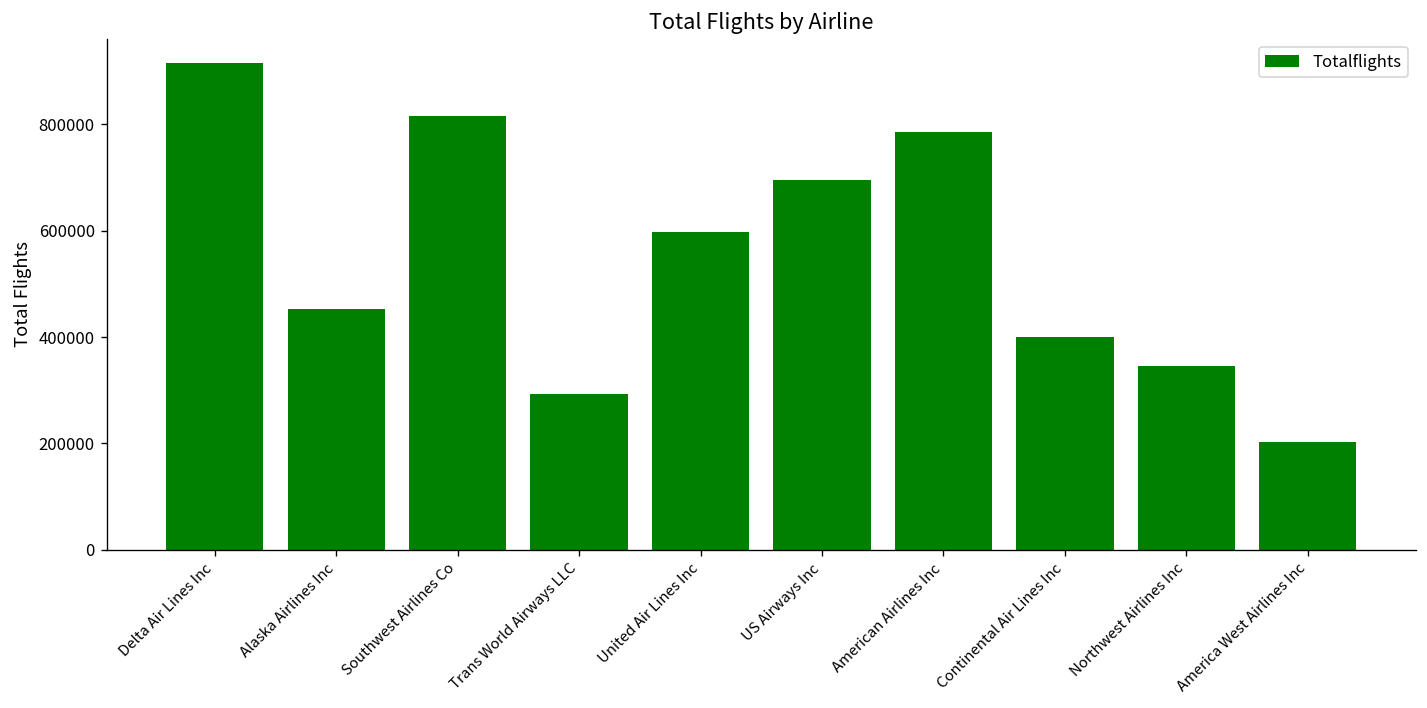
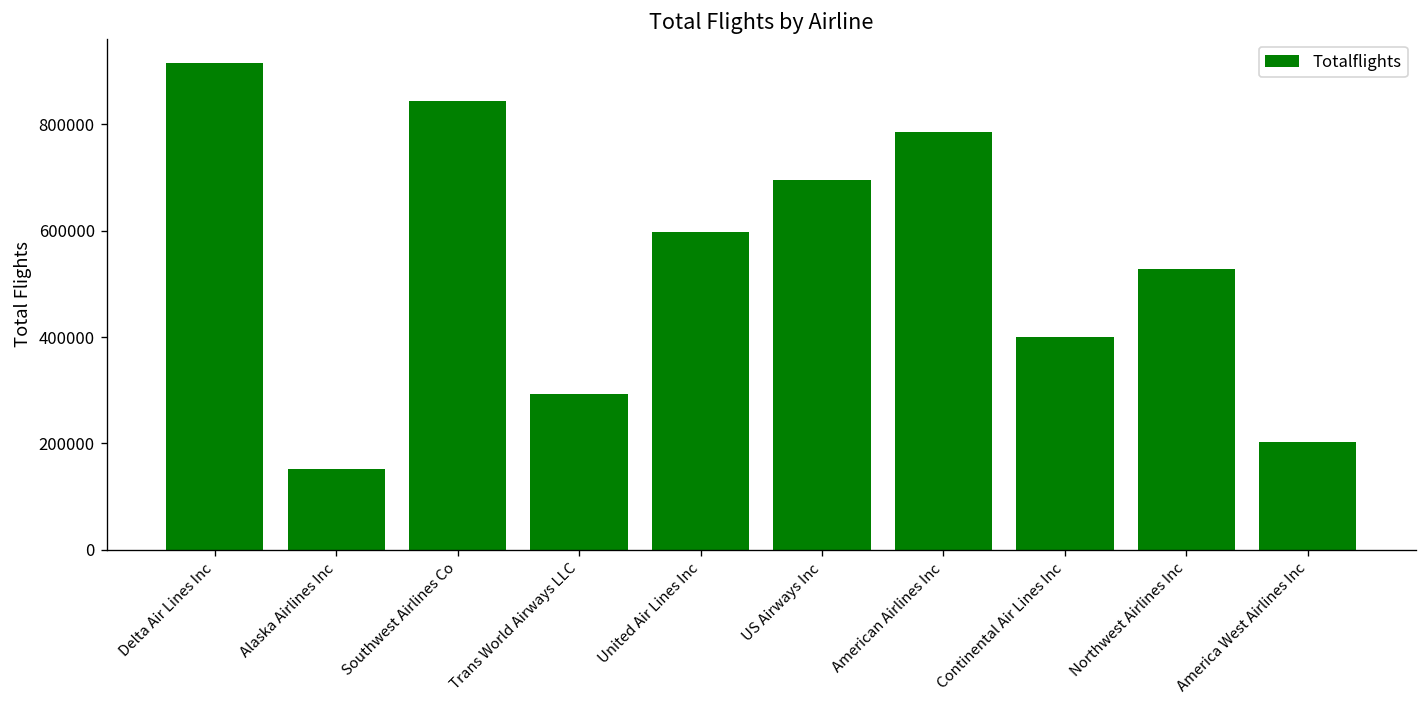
Alaska Airlines Inc: 450000 -> 150000
Southwest Airlines Co: 820000 -> 840000
Northwest Airlines Inc: 350000 -> 530000
